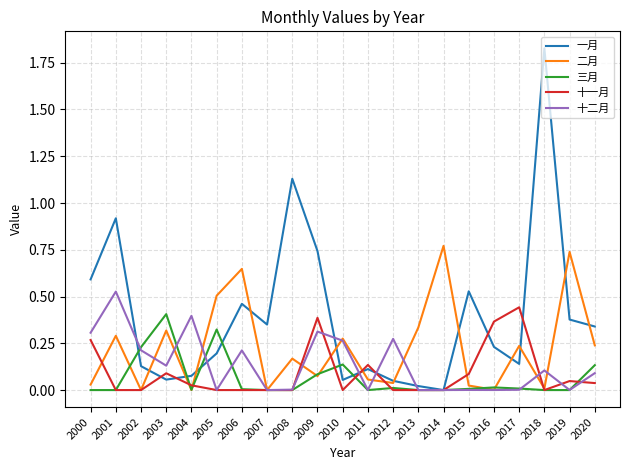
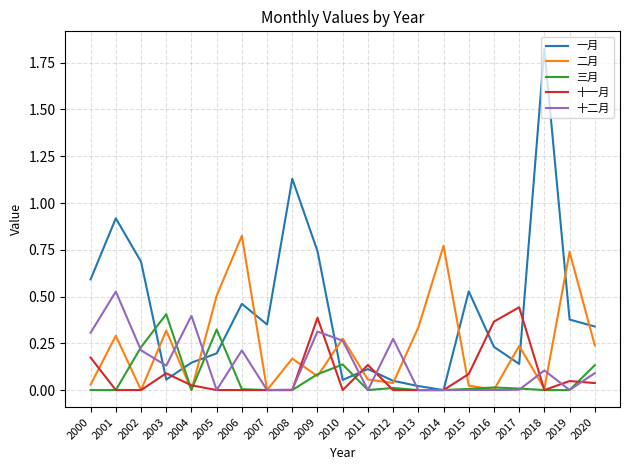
十一月, 2000: 0.27 -> 0.17
一月, 2002: 0.13 -> 0.69
一月, 2004: 0.08 -> 0.15
二月, 2006: 0.65 -> 0.82
